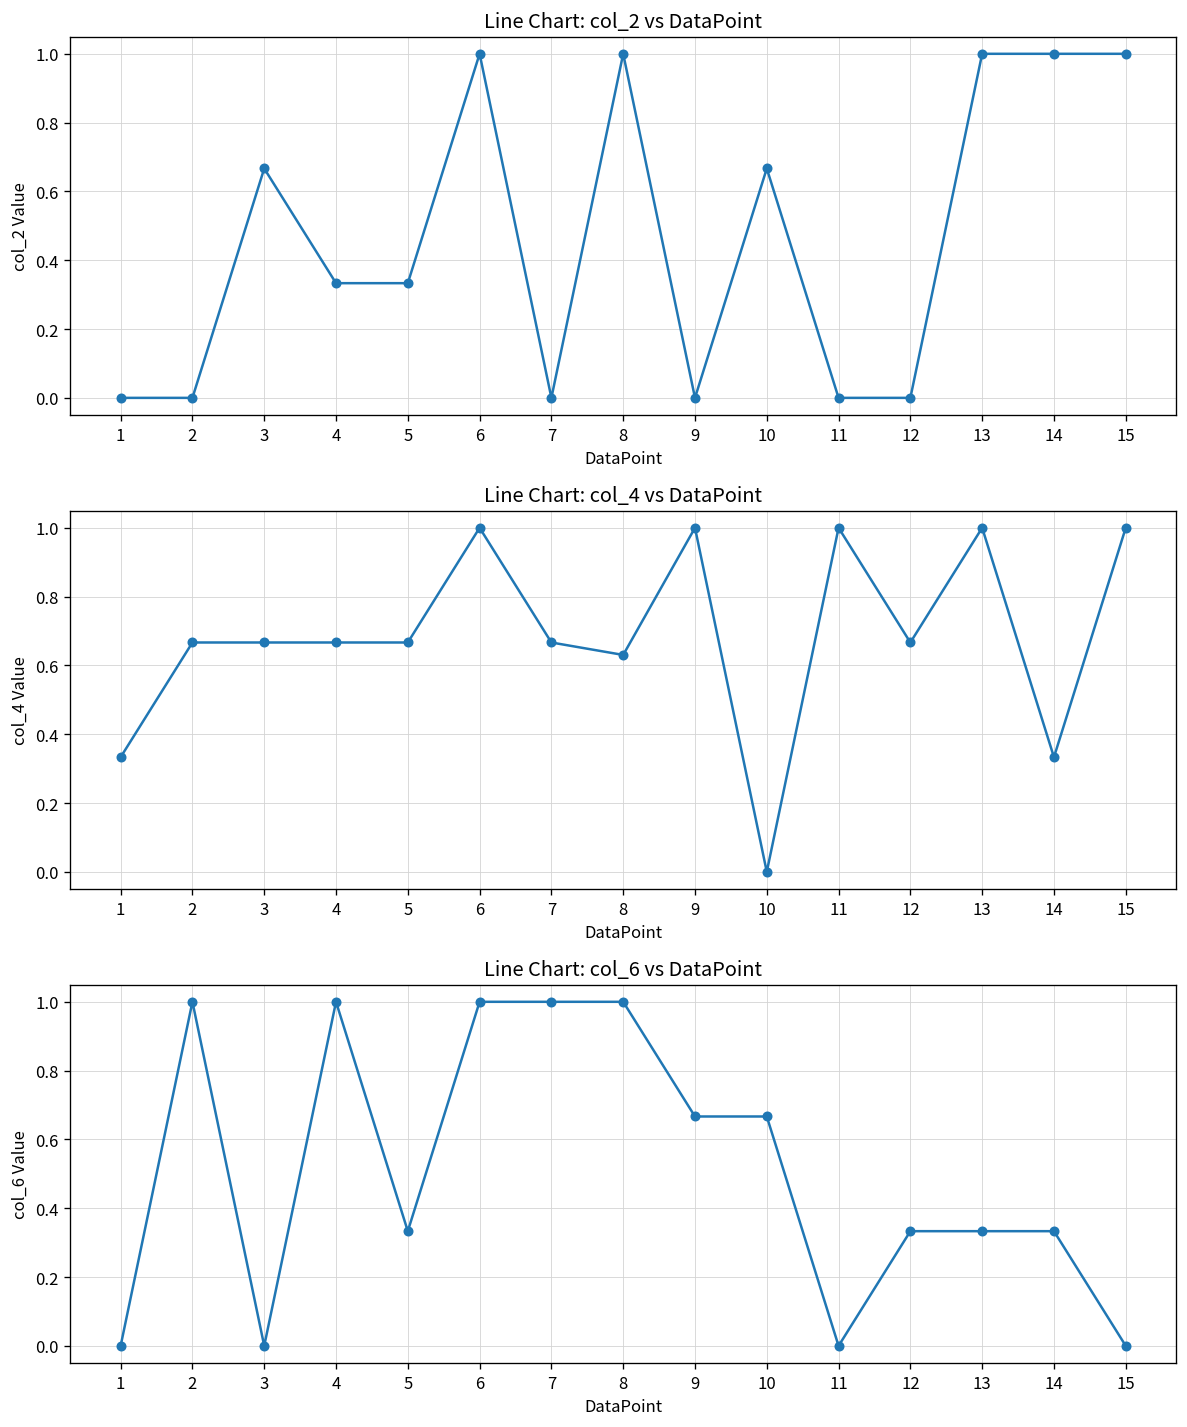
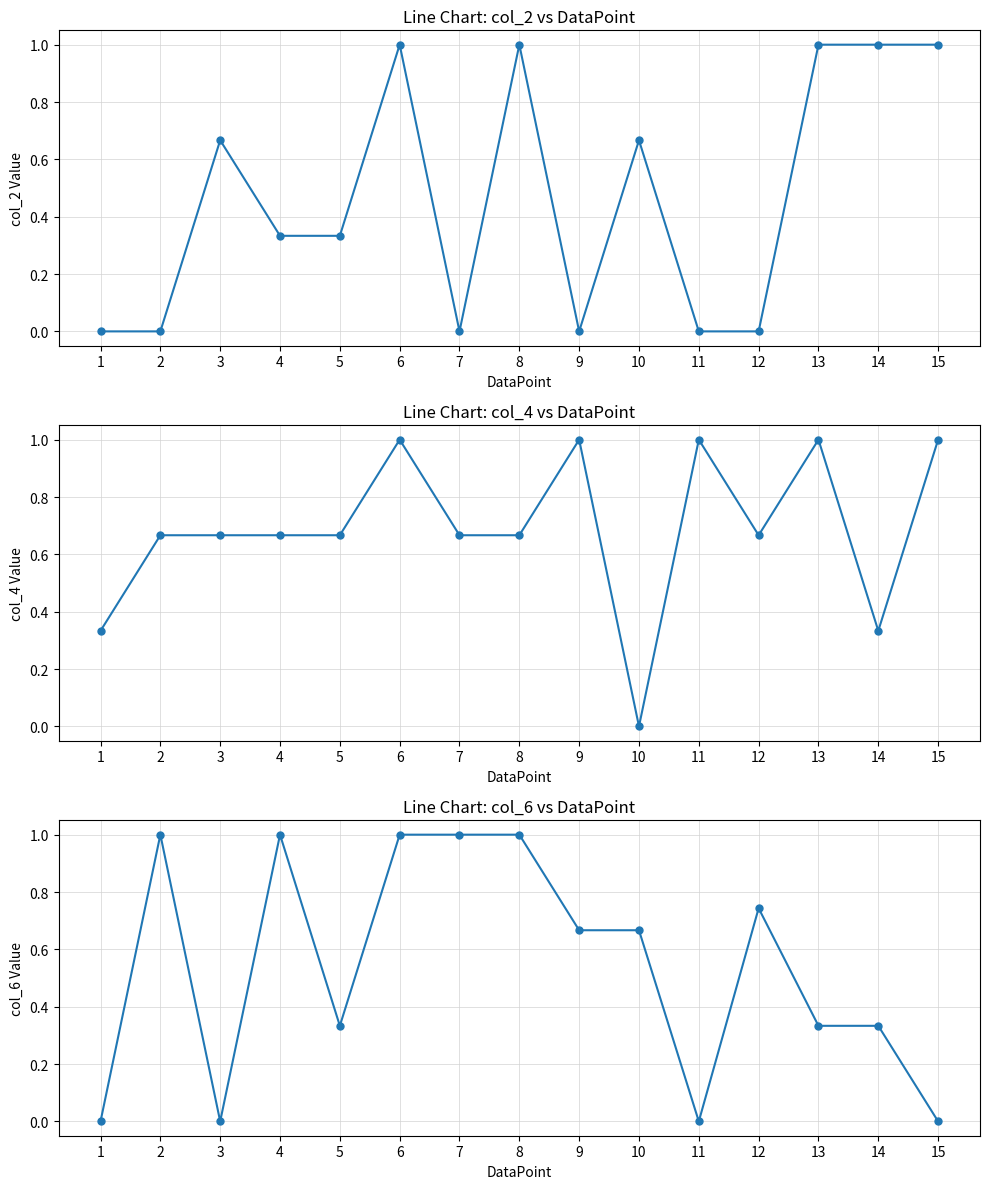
Line Chart: col_4 vs DataPoint, 8: 0.63 -> 0.67
Line Chart: col_6 vs DataPoint, 12: 0.33 -> 0.74
